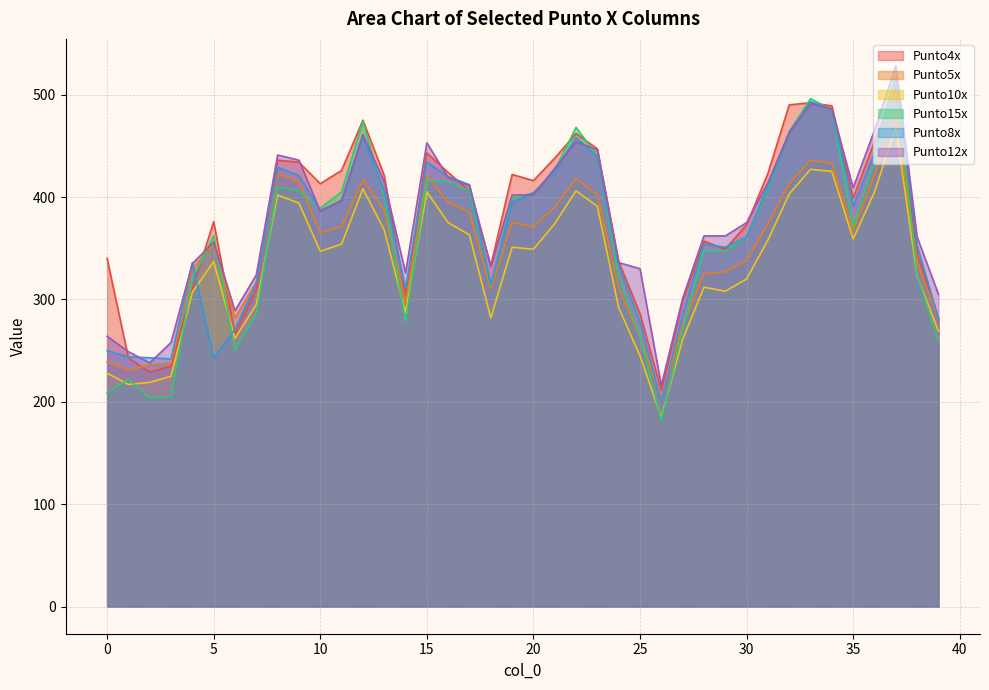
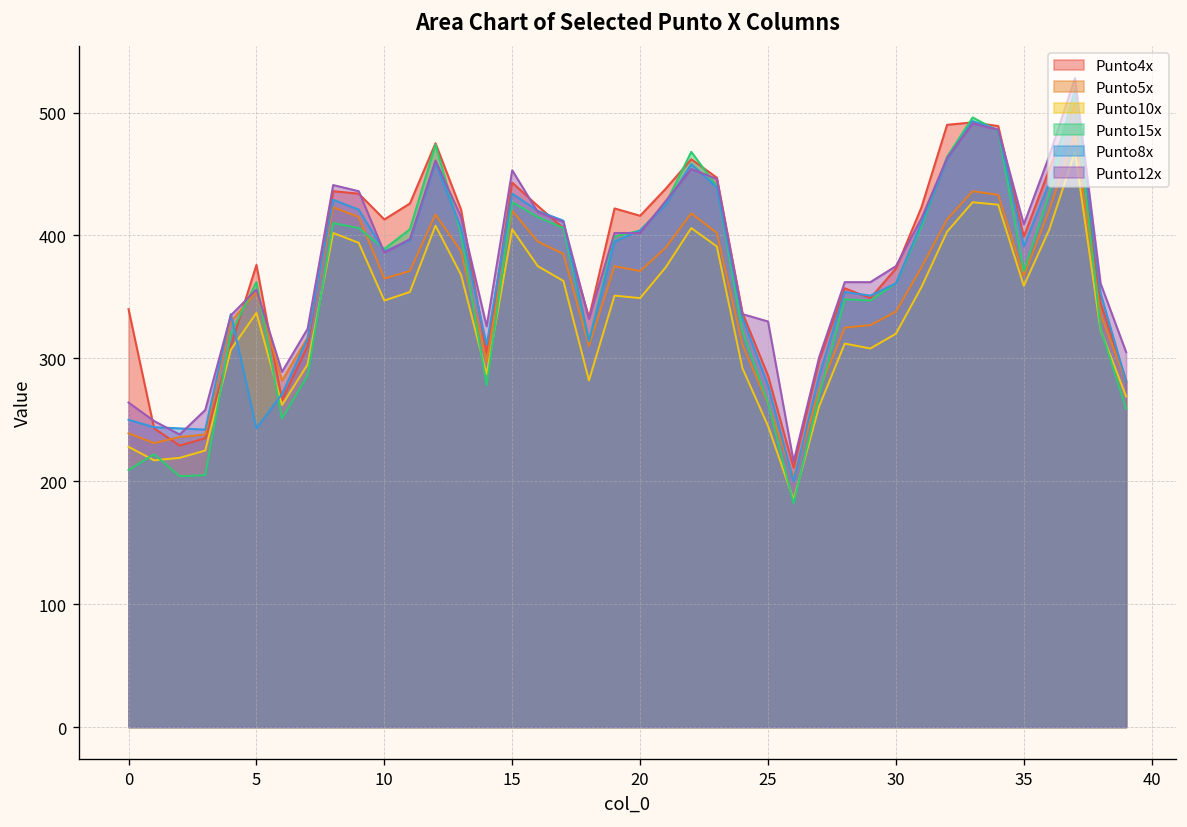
Punto15x, 15: 416 -> 427
